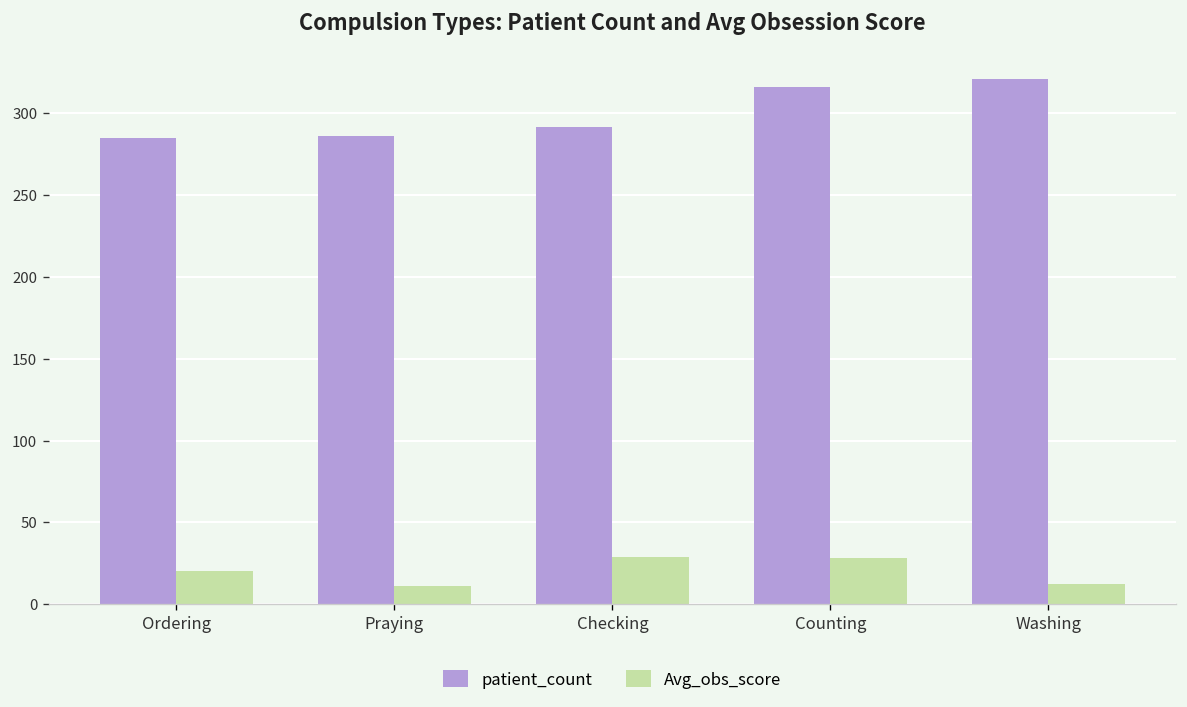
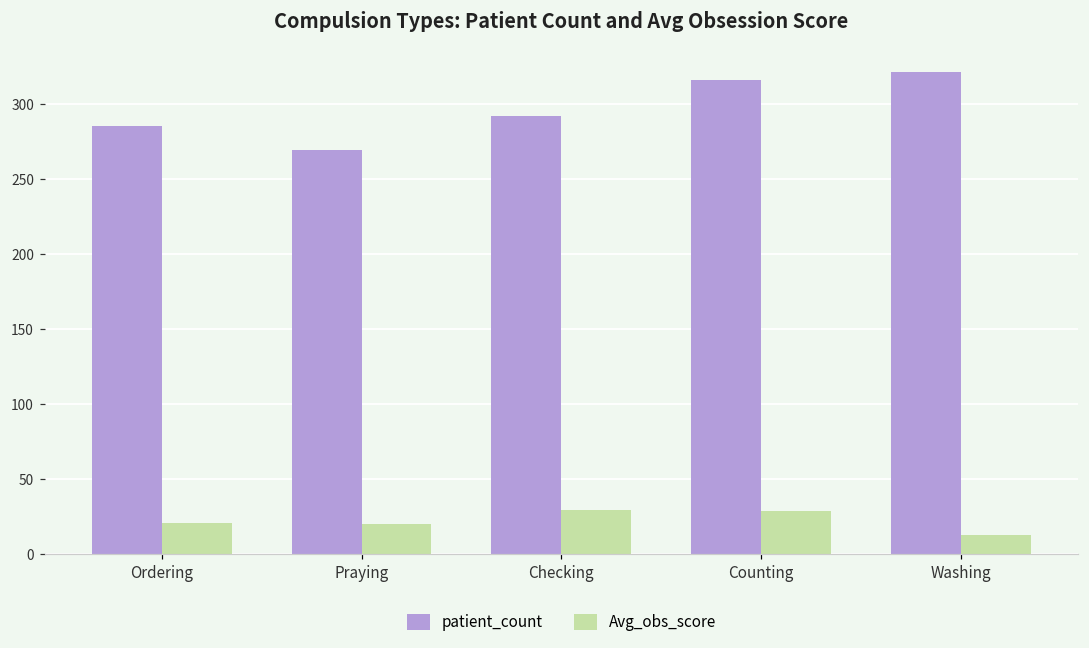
patient_count, Praying: 286 -> 269
Avg_obs_score, Praying: 11 -> 20
